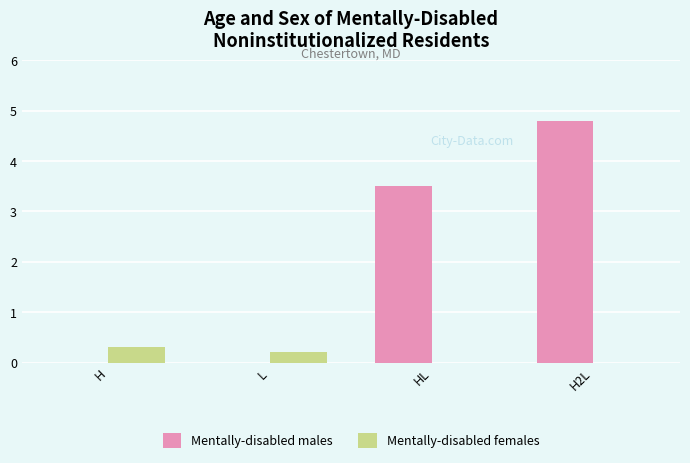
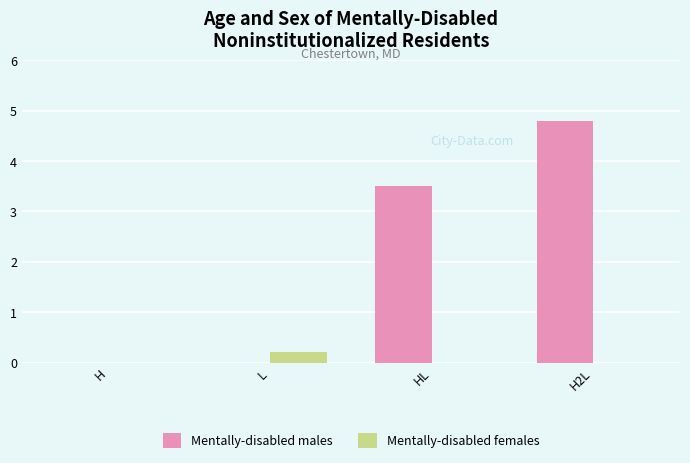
Mentally-disabled females, H: 0.3 -> 0.0
